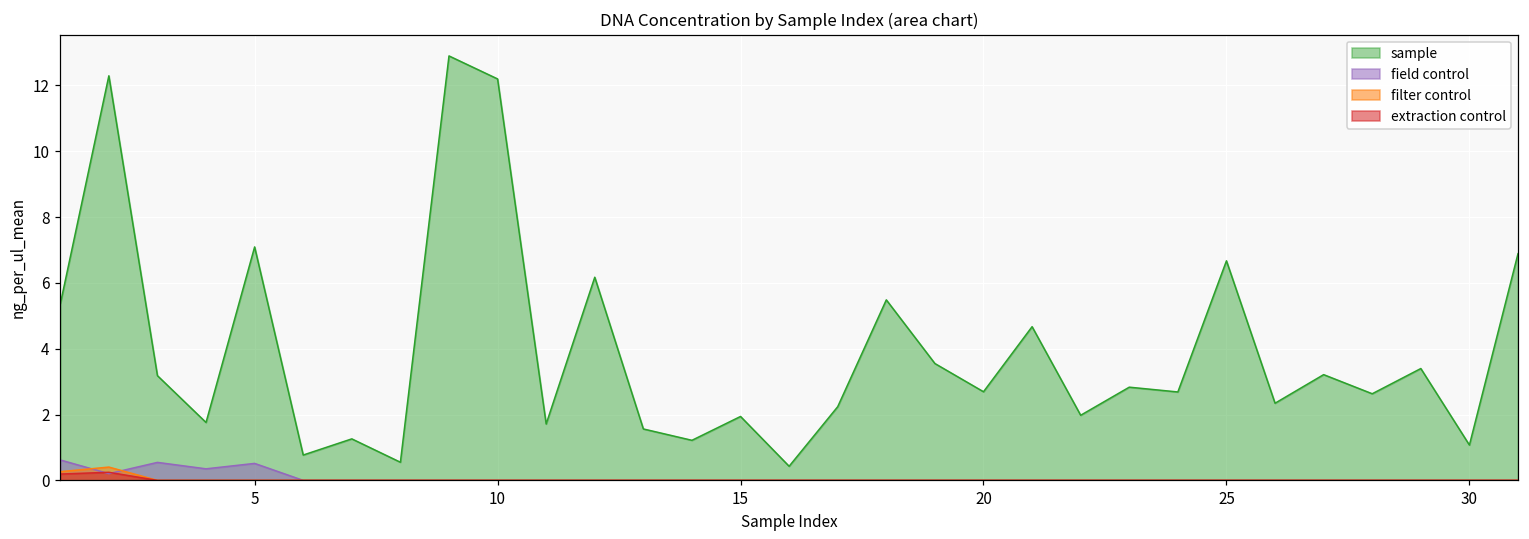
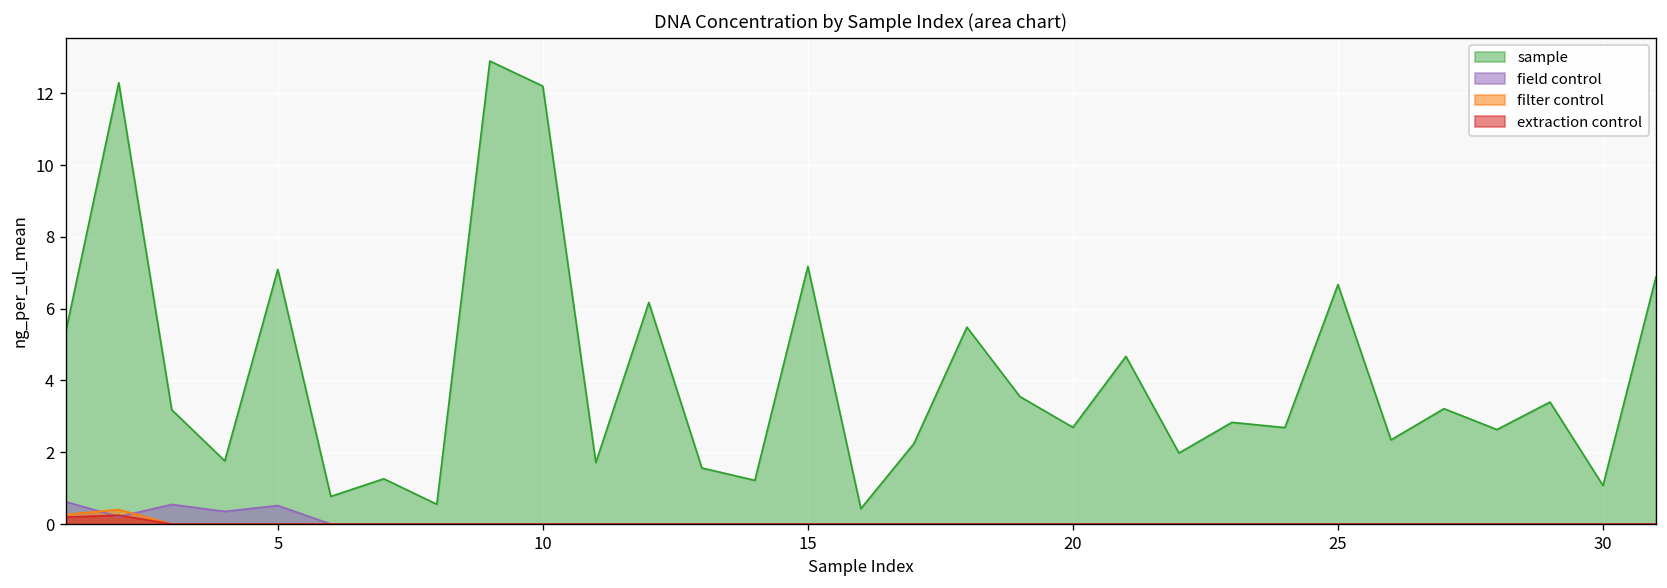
sample, 15: 1.9 -> 7.2
